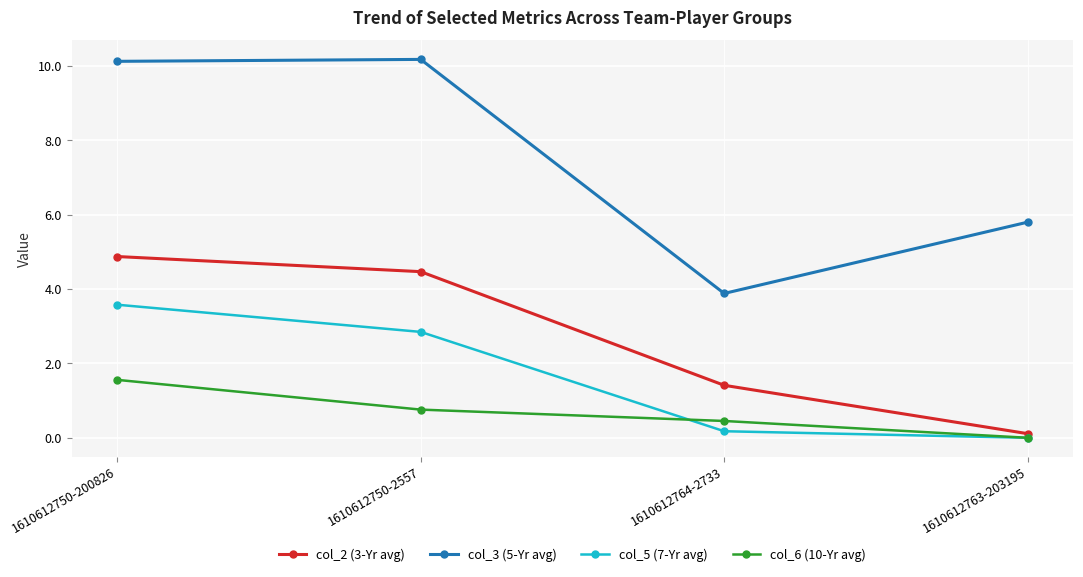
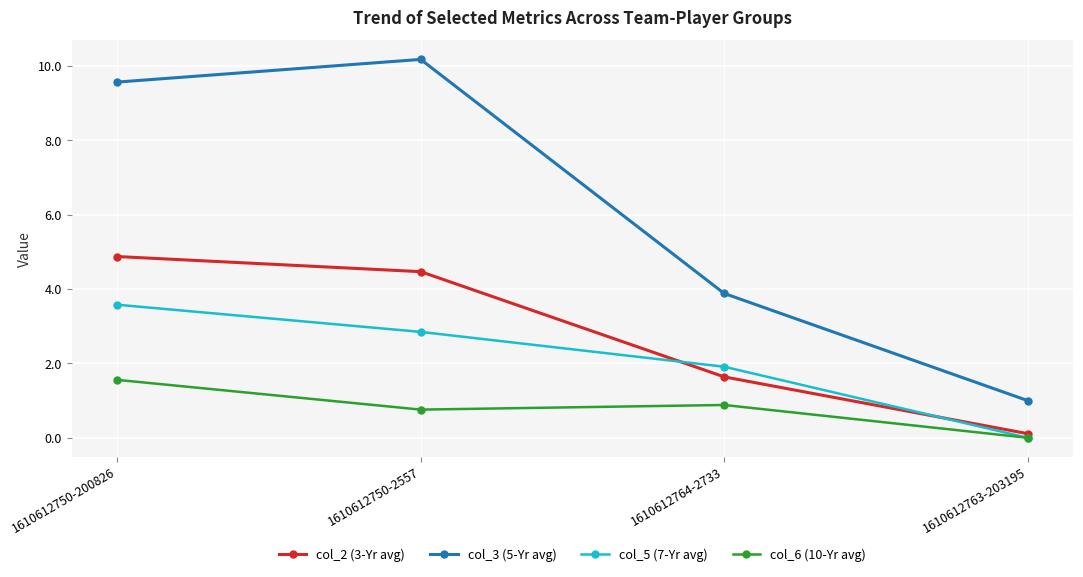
col_3 (5-Yr avg), 1610612750-200826: 10.1 -> 9.6
col_2 (3-Yr avg), 1610612764-2733: 1.4 -> 1.6
col_5 (7-Yr avg), 1610612764-2733: 0.2 -> 1.9
col_6 (10-Yr avg), 1610612764-2733: 0.5 -> 0.9
col_3 (5-Yr avg), 1610612763-203195: 5.8 -> 1.0
